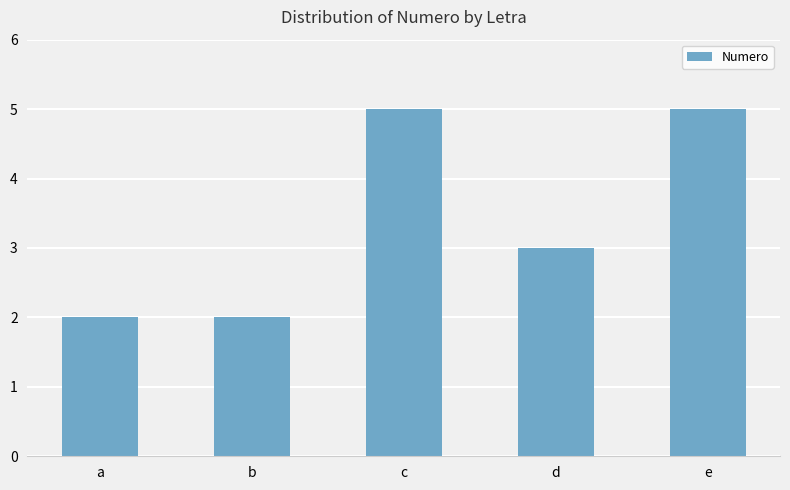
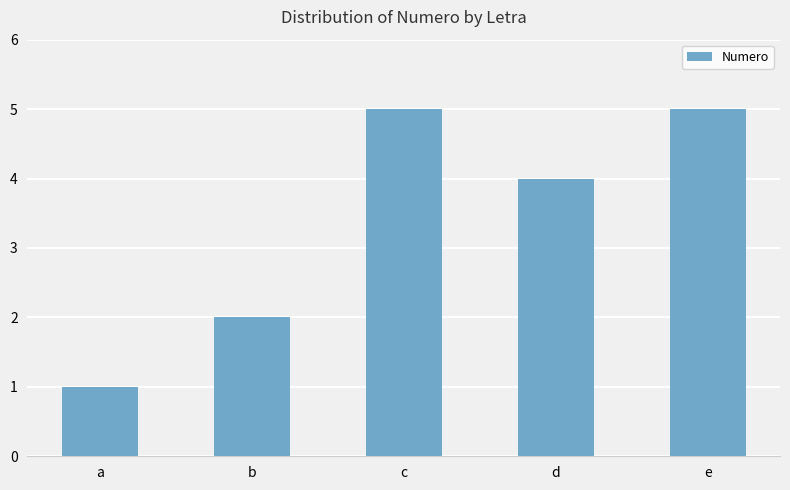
a: 2 -> 1
d: 3 -> 4
